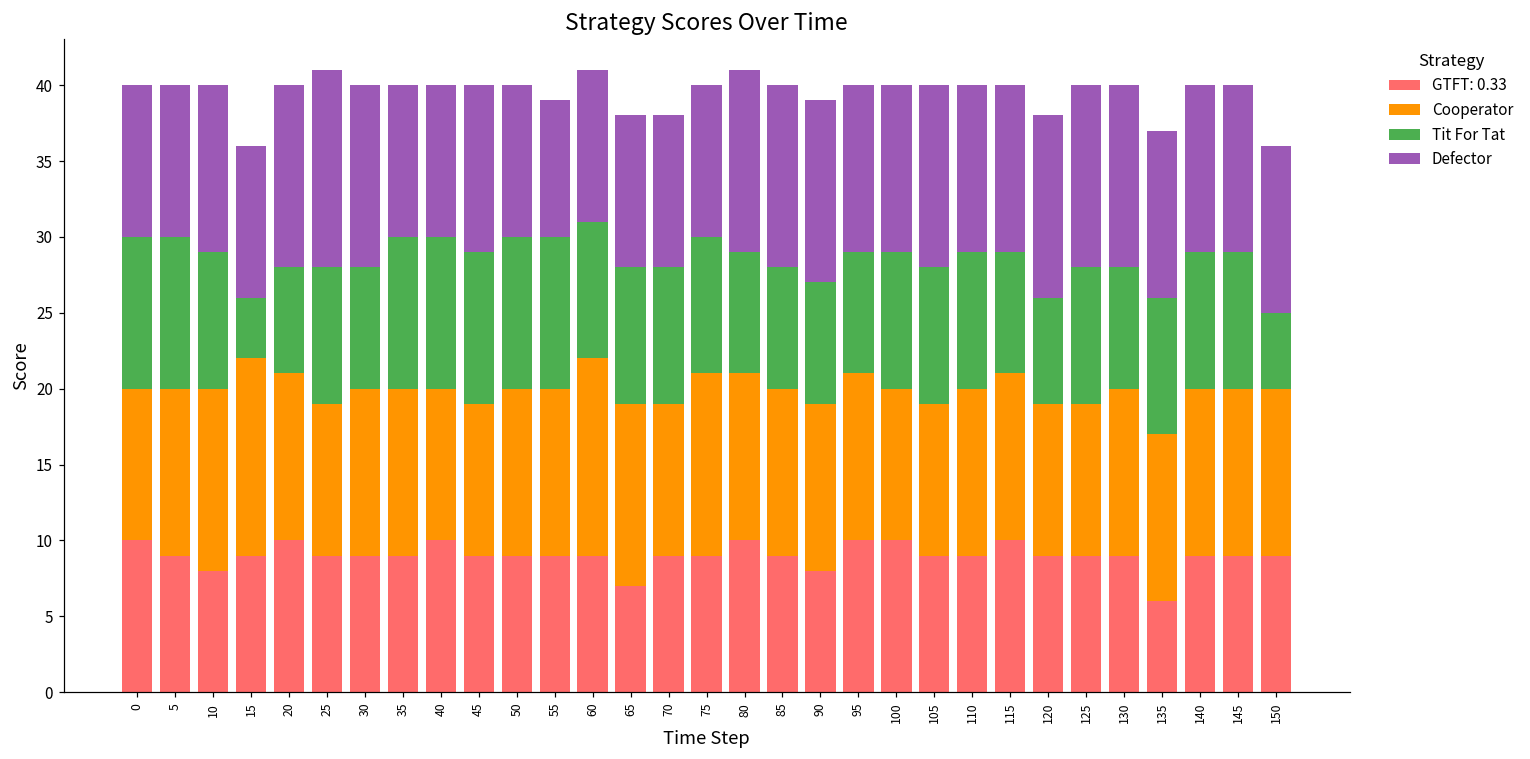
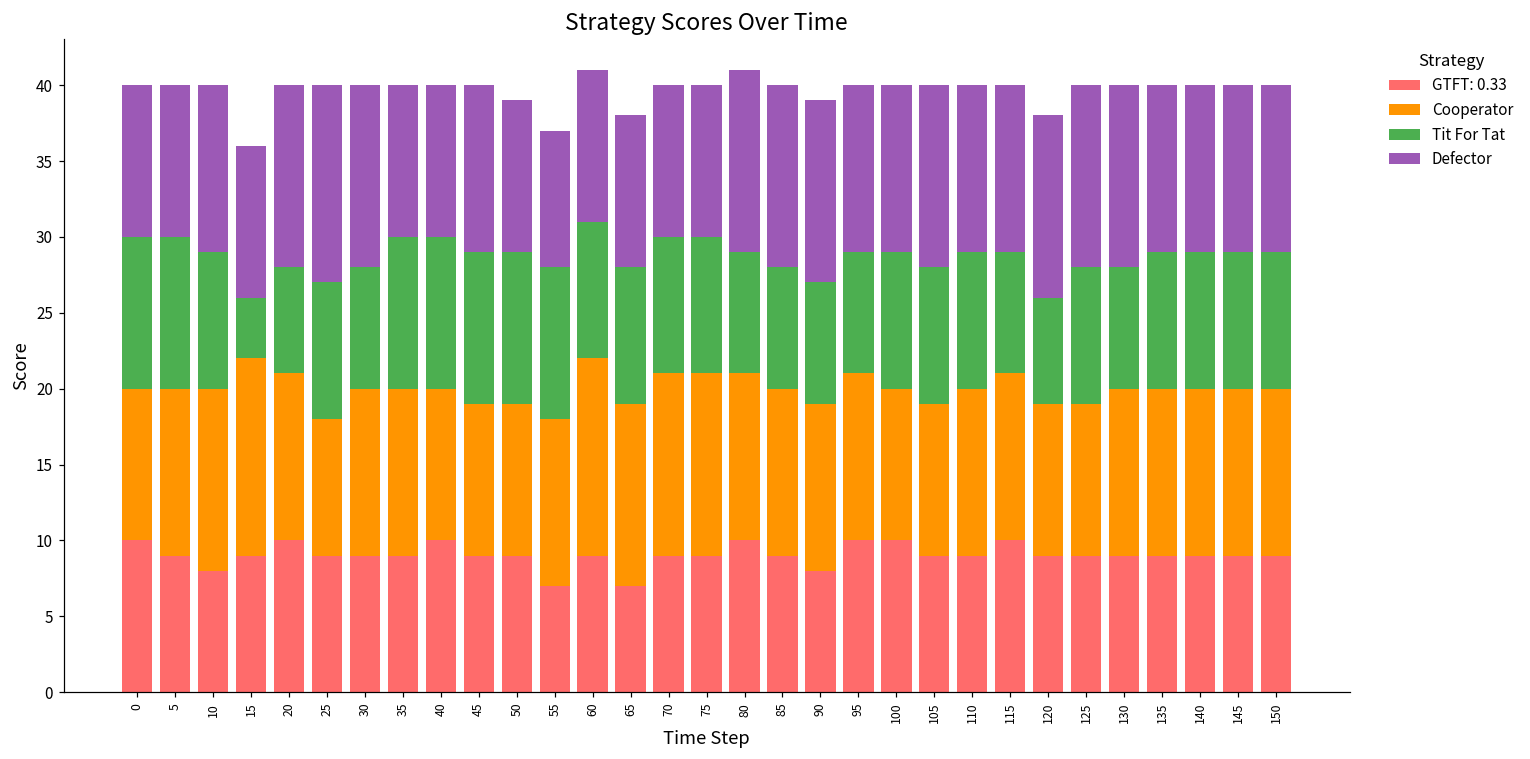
Cooperator, 25: 10 -> 9
Cooperator, 50: 11 -> 10
GTFT: 0.33, 55: 9 -> 7
Cooperator, 70: 10 -> 12
GTFT: 0.33, 135: 6 -> 9
Tit For Tat, 150: 5 -> 9
